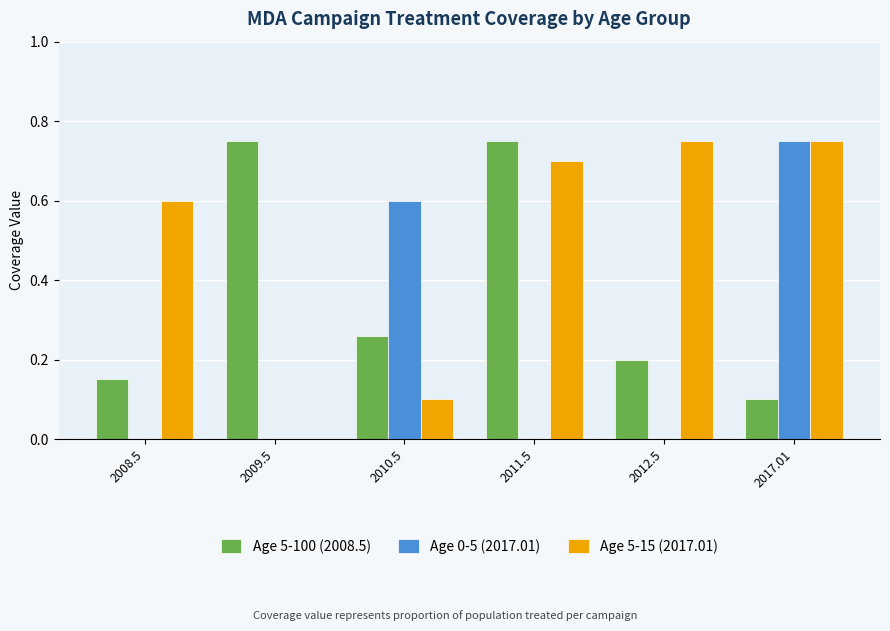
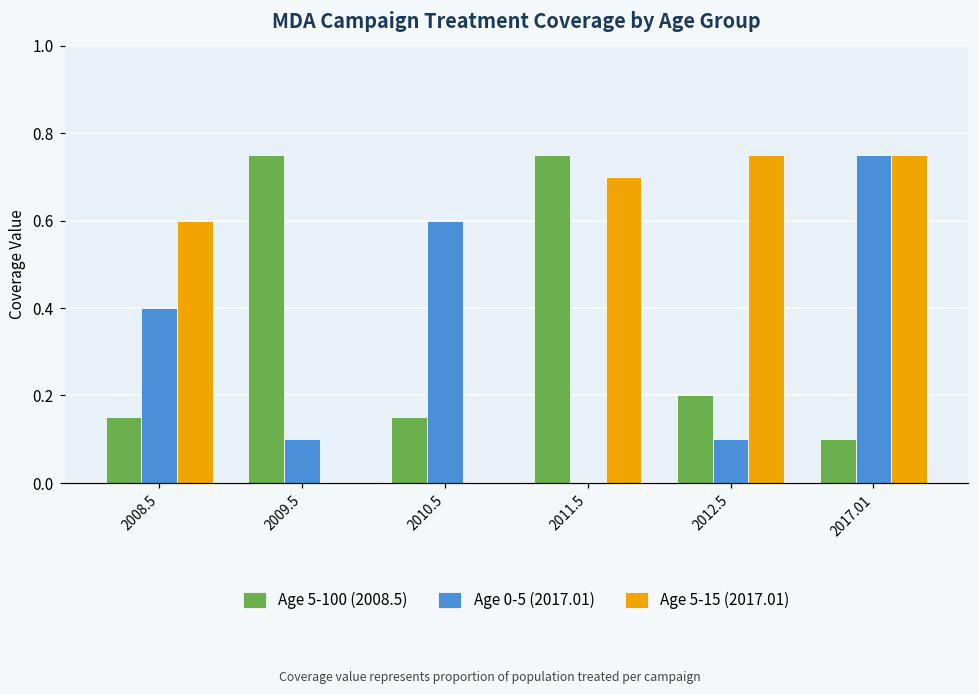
Age 0-5 (2017.01), 2008.5: 0.0 -> 0.4
Age 0-5 (2017.01), 2009.5: 0.0 -> 0.1
Age 5-100 (2008.5), 2010.5: 0.26 -> 0.15
Age 5-15 (2017.01), 2010.5: 0.1 -> 0.0
Age 0-5 (2017.01), 2012.5: 0.0 -> 0.1
